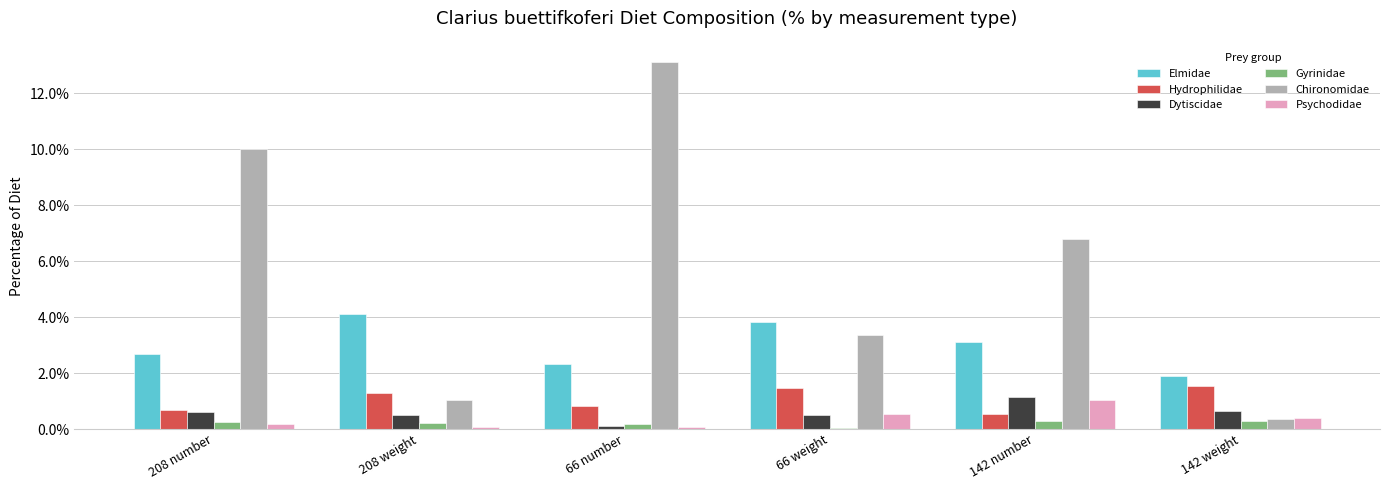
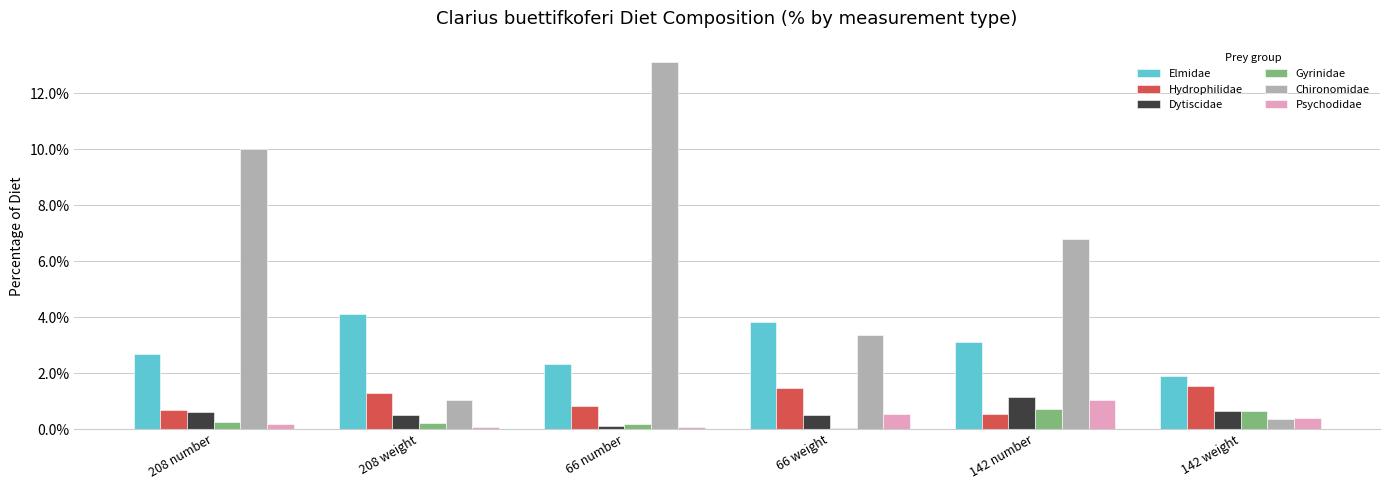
Gyrinidae, 142 number: 0.3% -> 0.7%
Gyrinidae, 142 weight: 0.3% -> 0.6%
